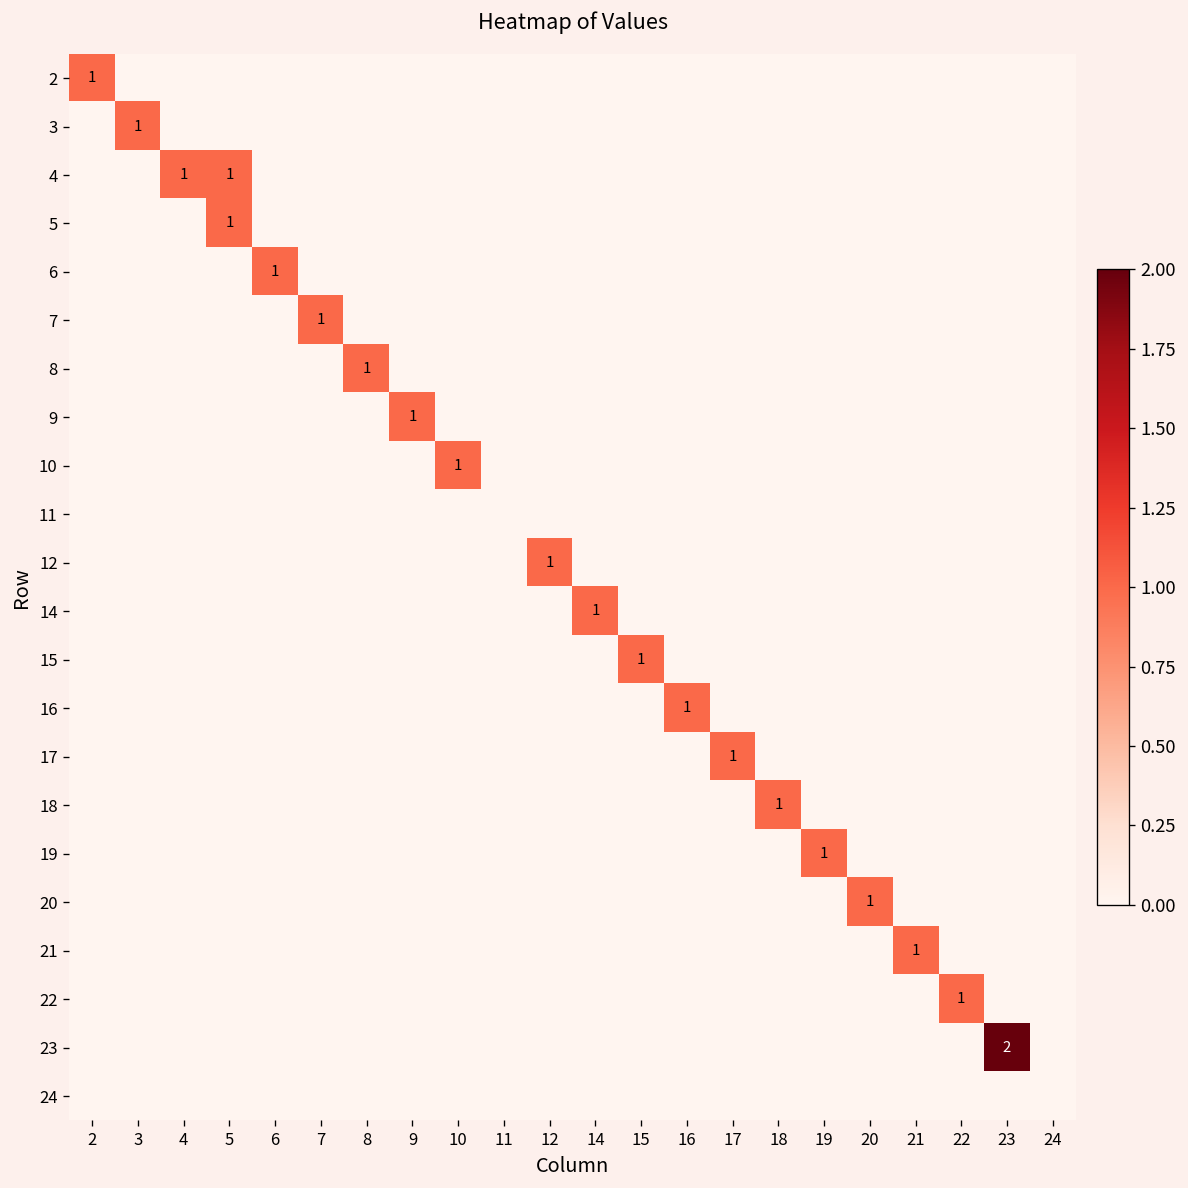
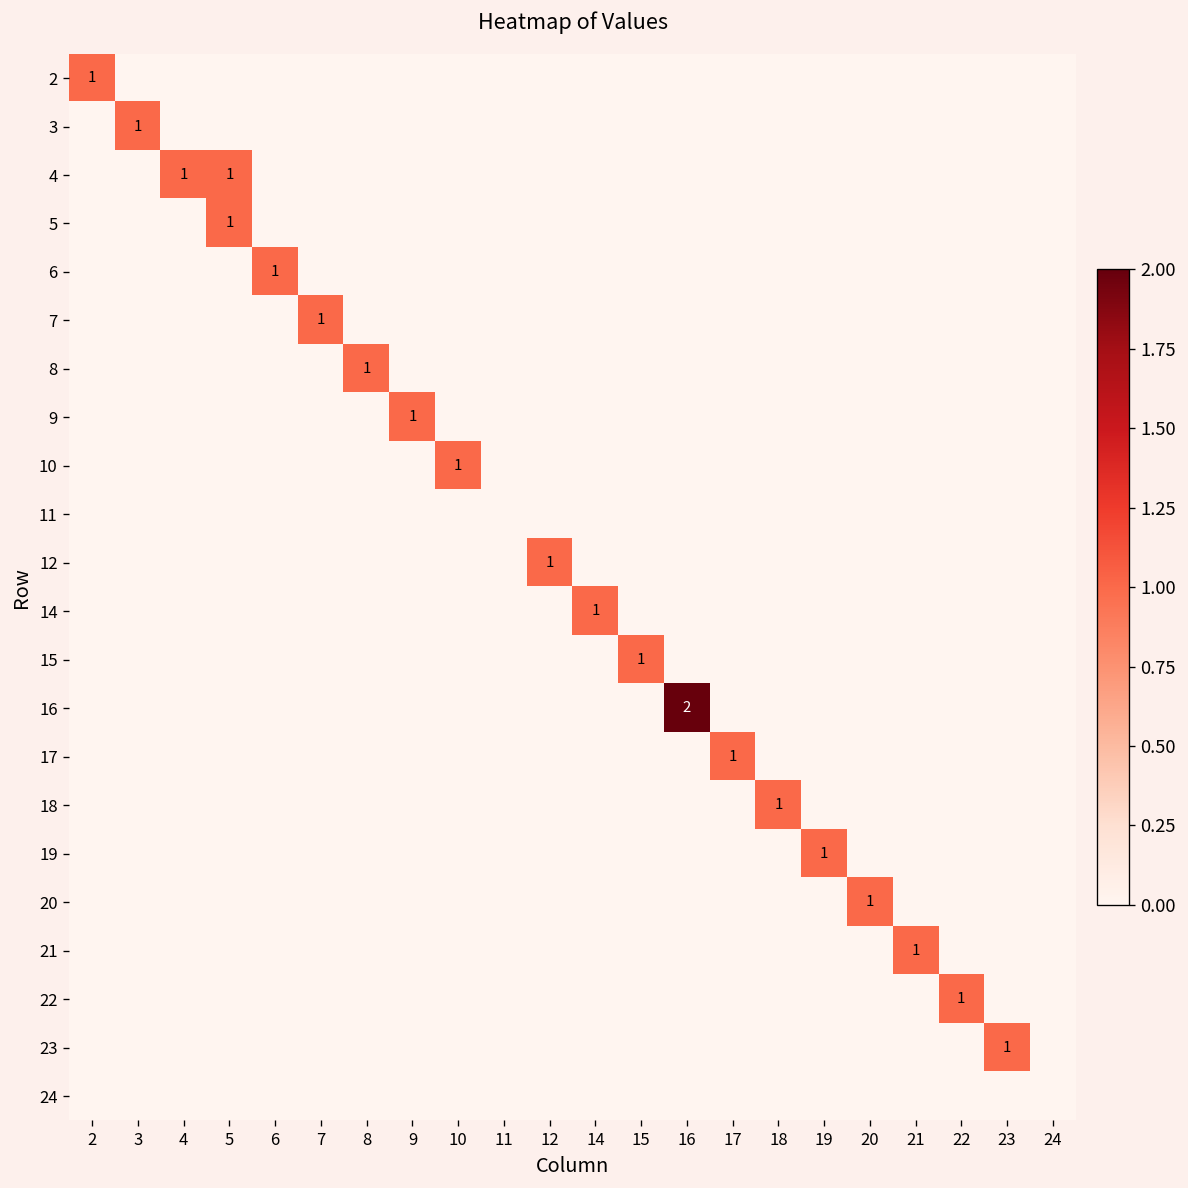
16, 16: 1 -> 2
23, 23: 2 -> 1
